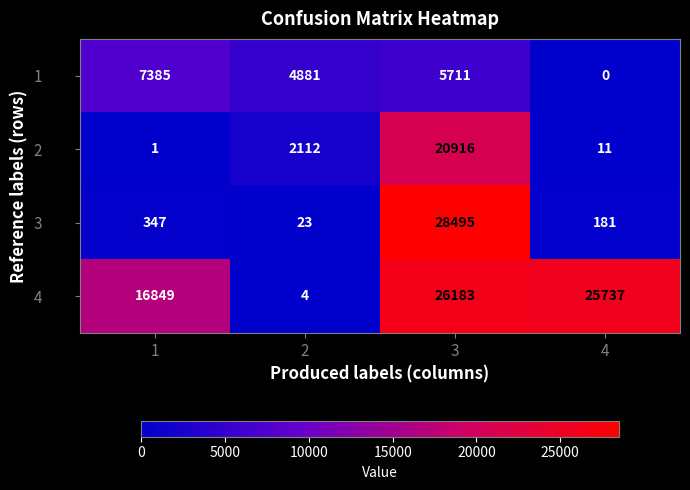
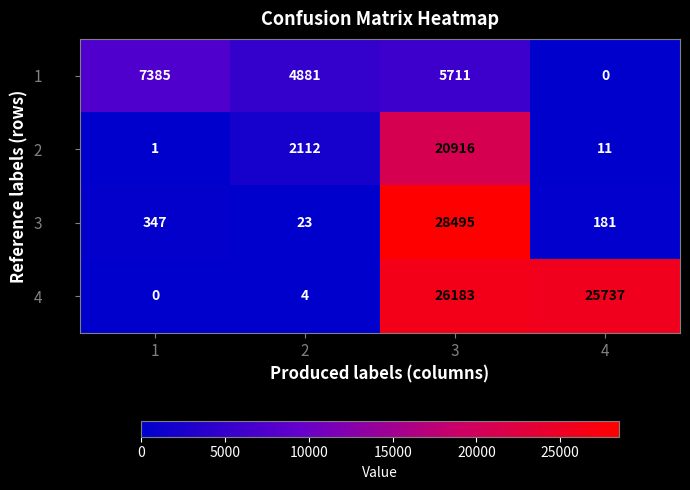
4, 1: 16849 -> 0
